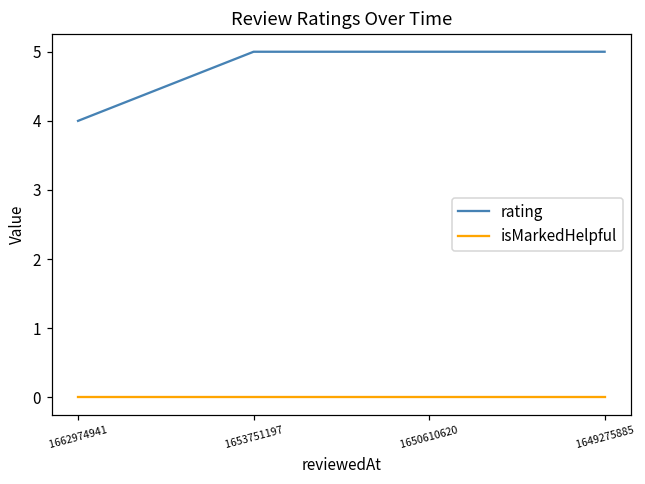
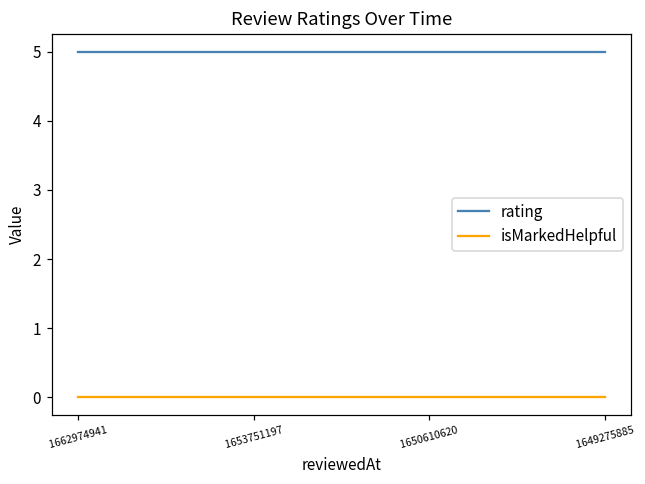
rating, 1662974941: 4 -> 5
